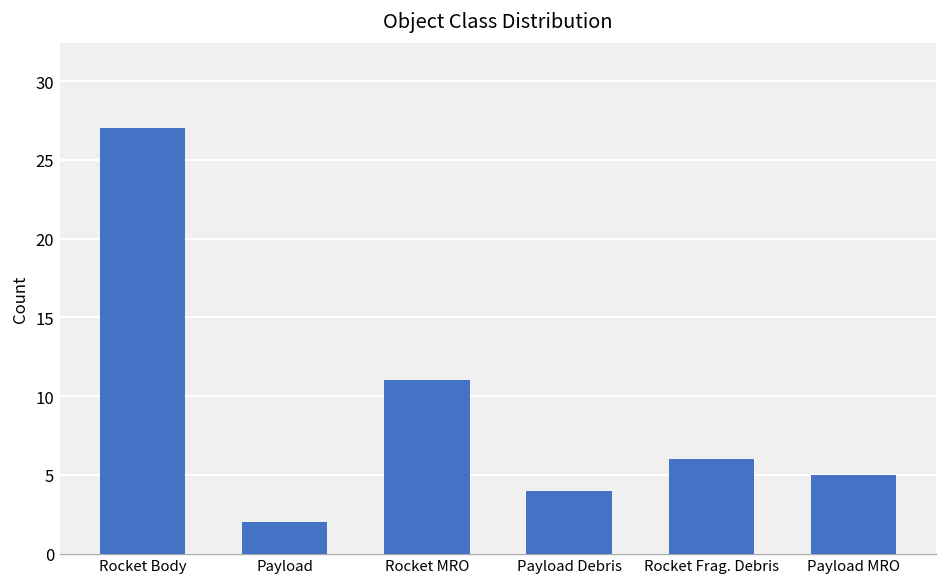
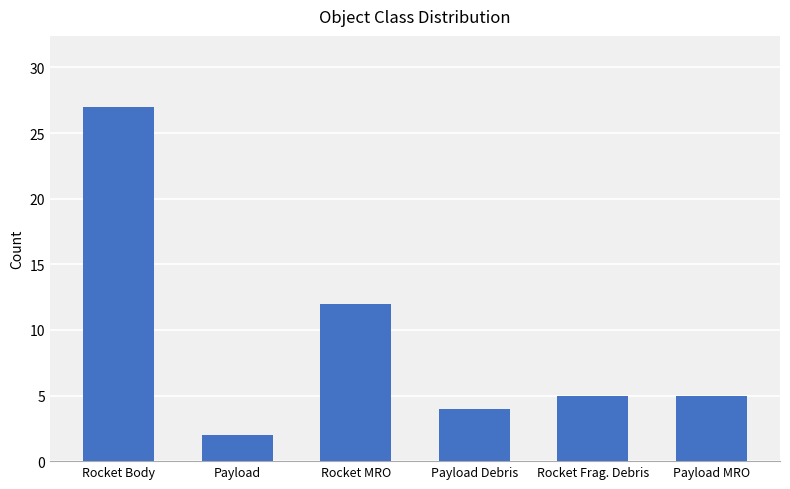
Rocket MRO: 11 -> 12
Rocket Frag. Debris: 6 -> 5
